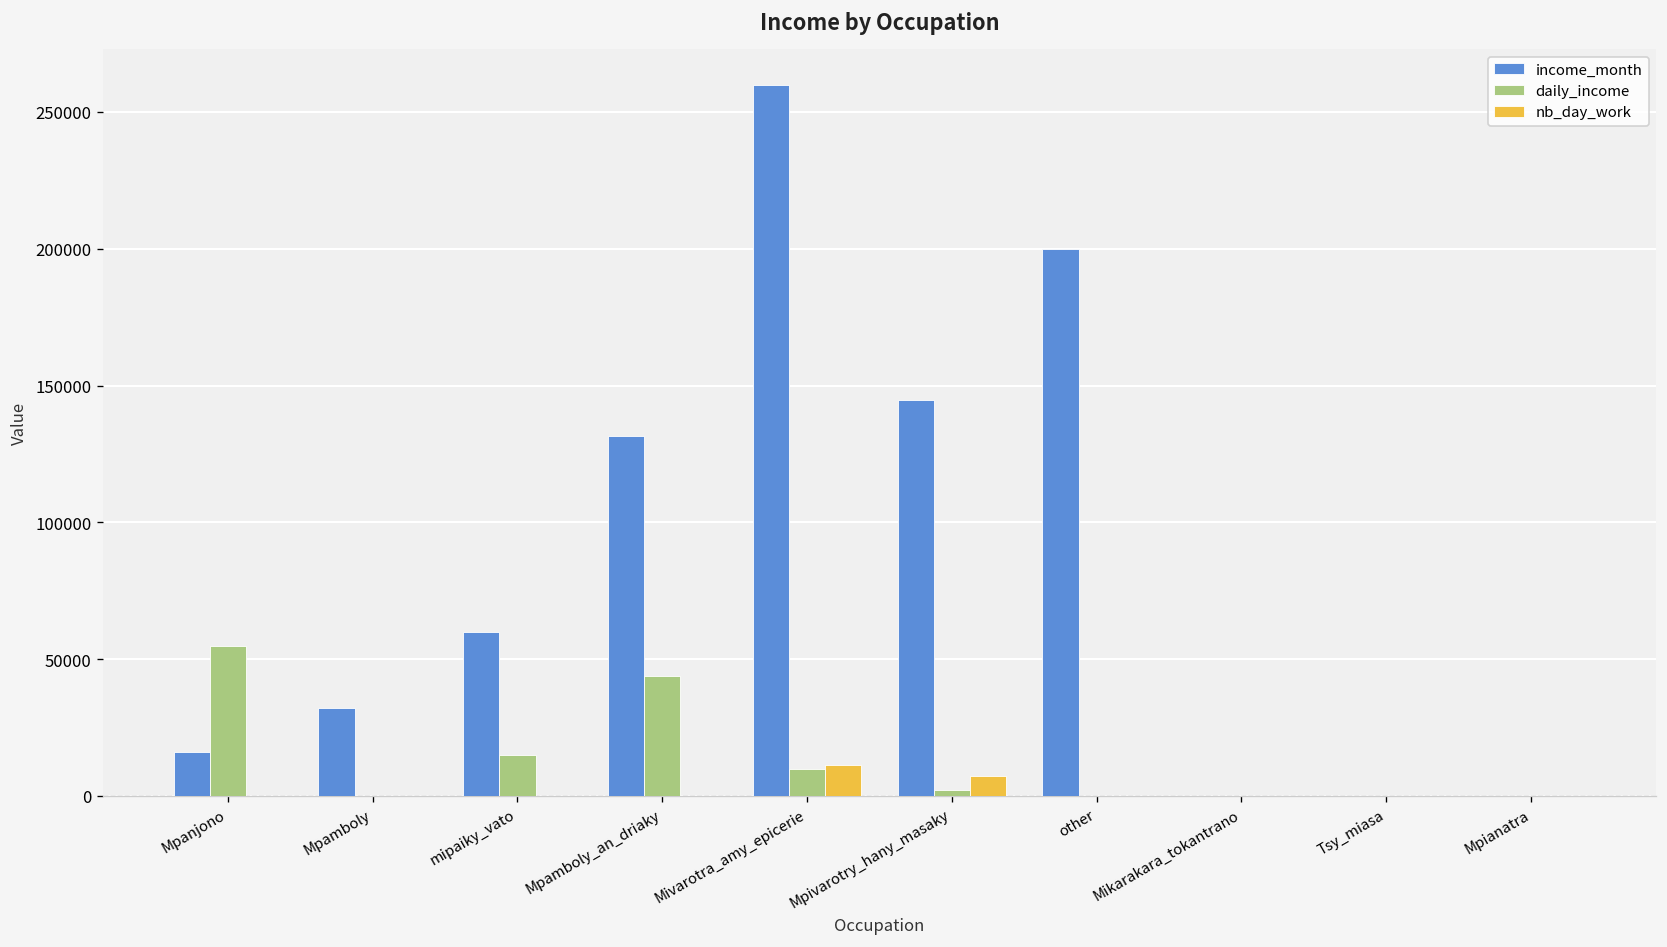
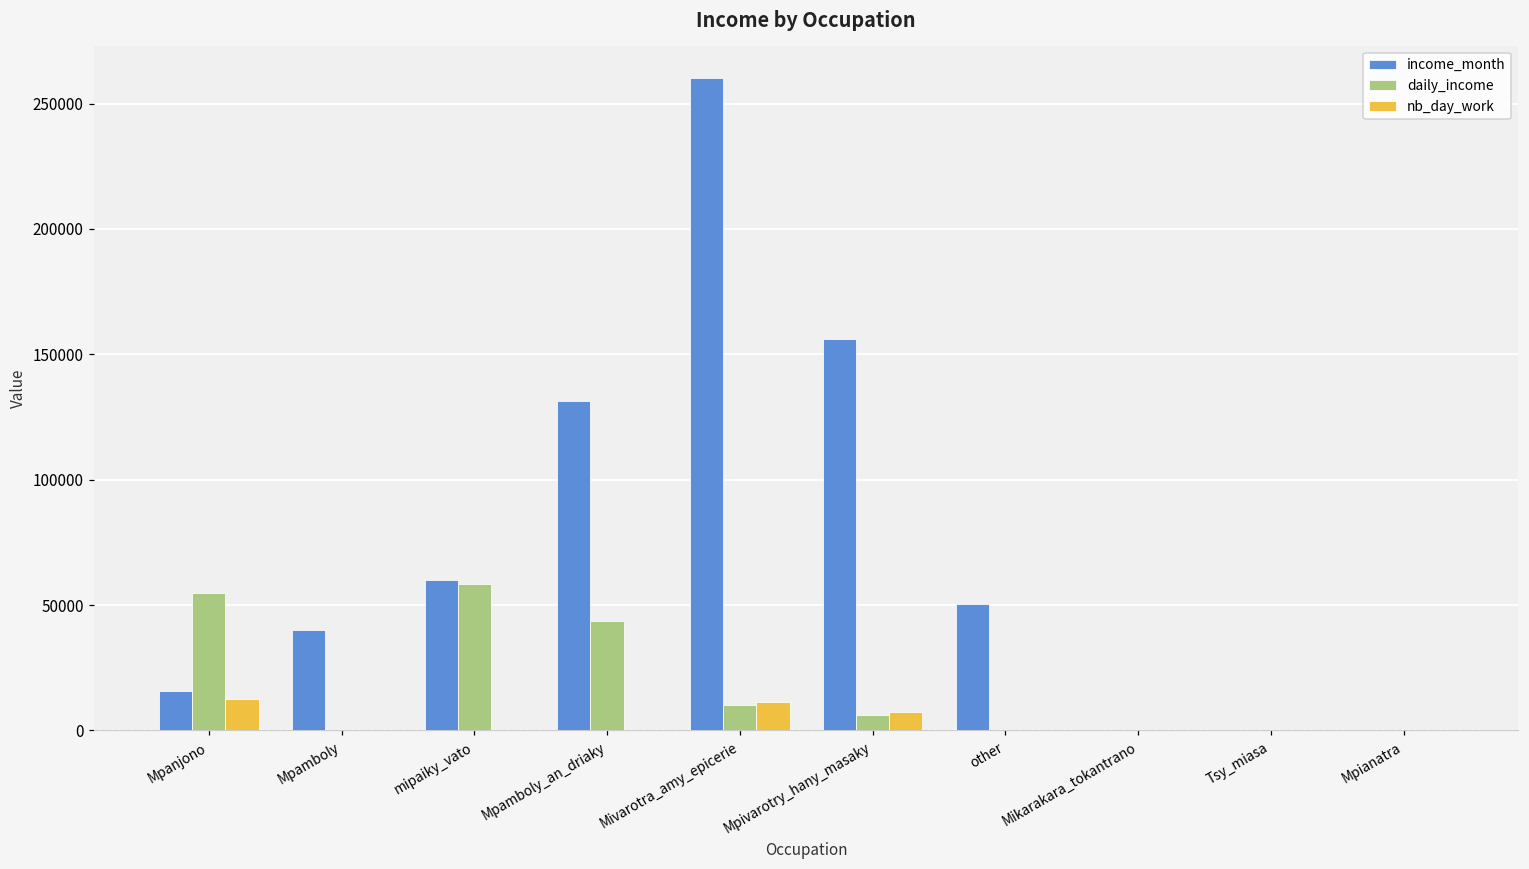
nb_day_work, Mpanjono: 0 -> 12000
income_month, Mpamboly: 32000 -> 40000
daily_income, mipaiky_vato: 15000 -> 58000
income_month, Mpivarotry_hany_masaky: 145000 -> 156000
daily_income, Mpivarotry_hany_masaky: 2000 -> 6000
income_month, other: 200000 -> 50000
